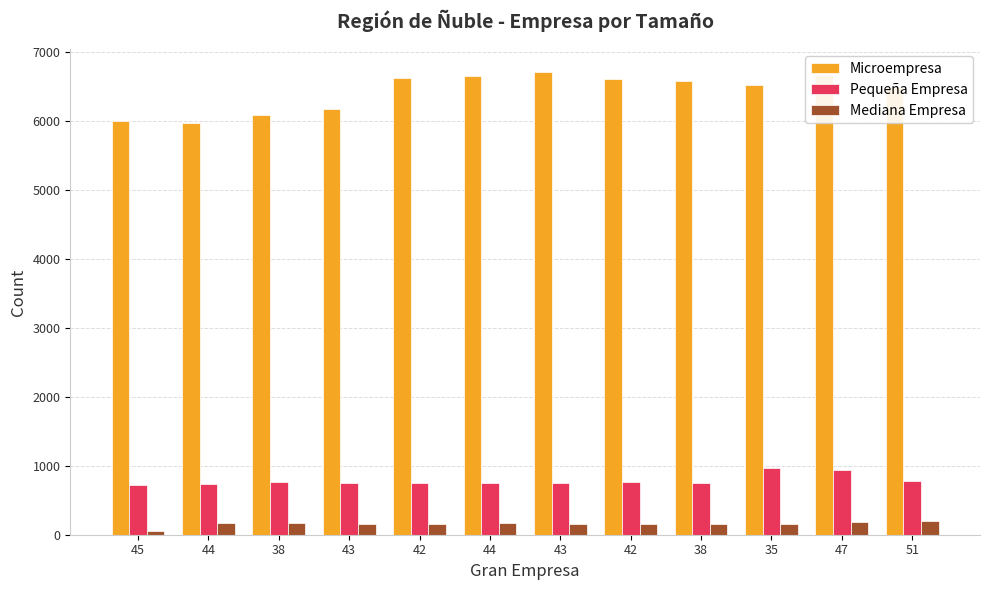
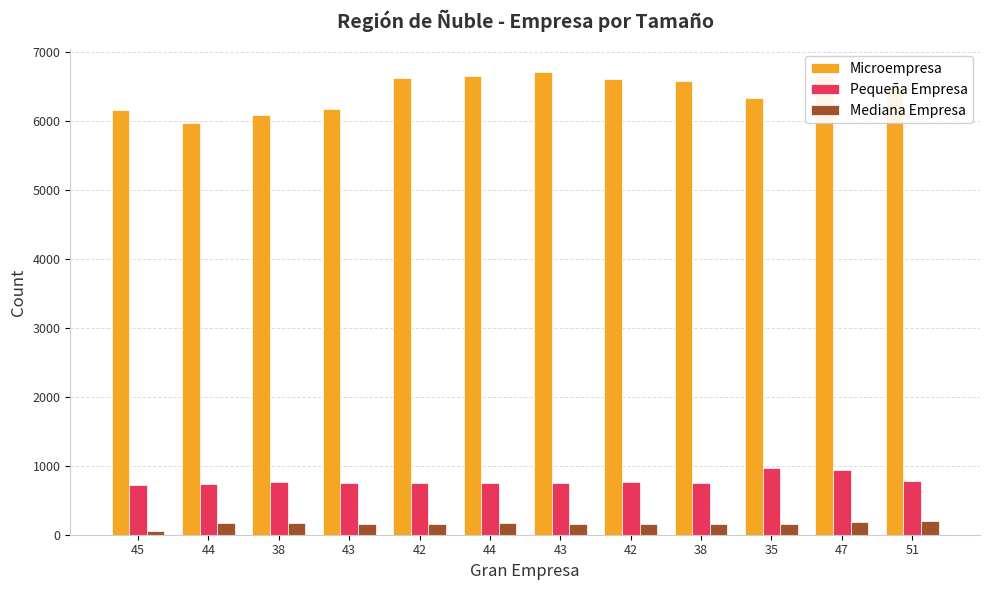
Microempresa, 45: 6000 -> 6200
Microempresa, 35: 6500 -> 6300
